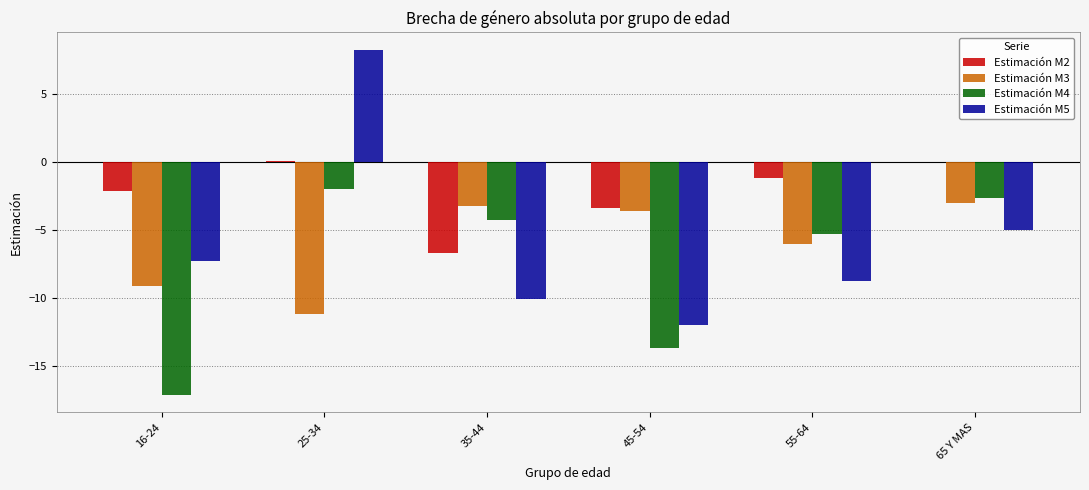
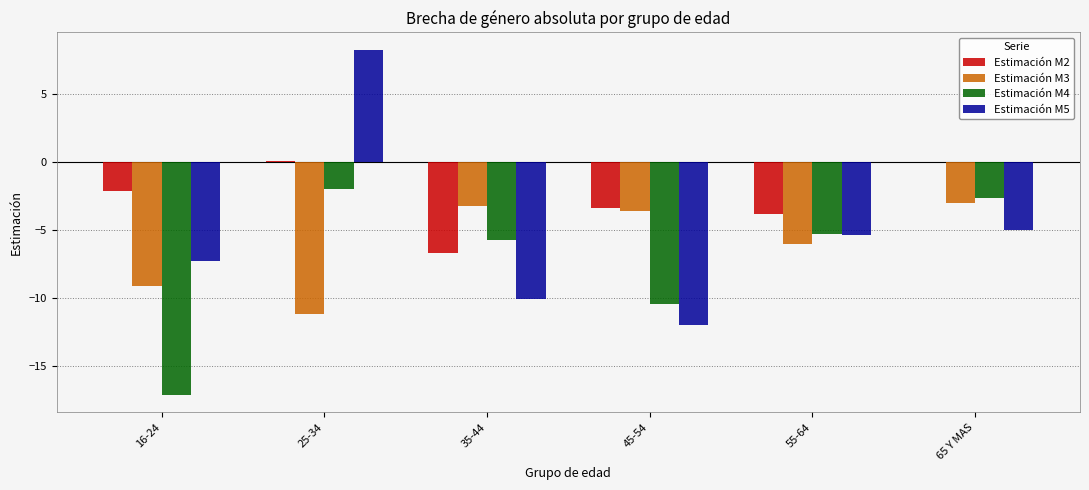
Estimación M4, 35-44: -4.3 -> -5.8
Estimación M4, 45-54: -13.6 -> -10.4
Estimación M2, 55-64: -1.2 -> -3.8
Estimación M5, 55-64: -8.7 -> -5.3
